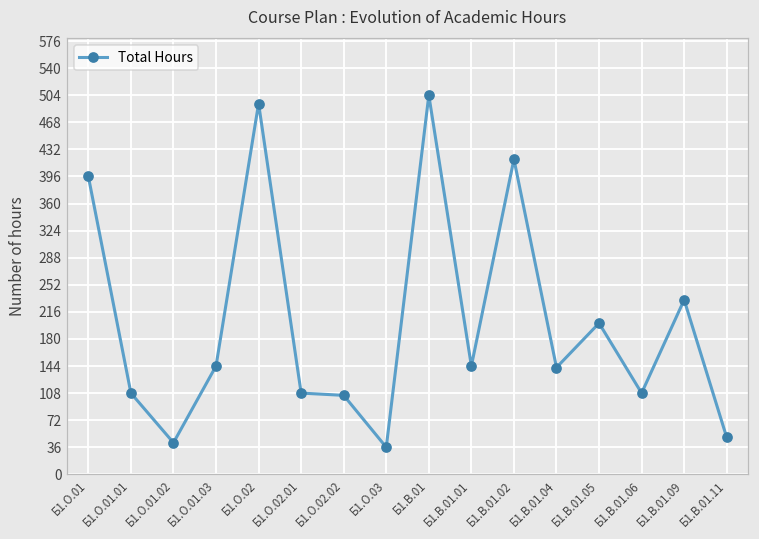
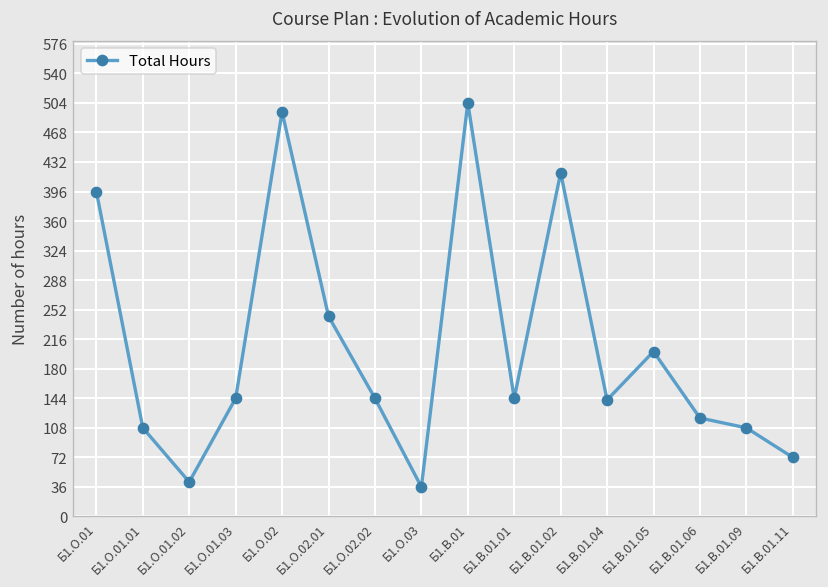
Б1.О.02.01: 110 -> 240
Б1.О.02.02: 110 -> 140
Б1.В.01.06: 110 -> 120
Б1.В.01.09: 230 -> 110
Б1.В.01.11: 50 -> 70
